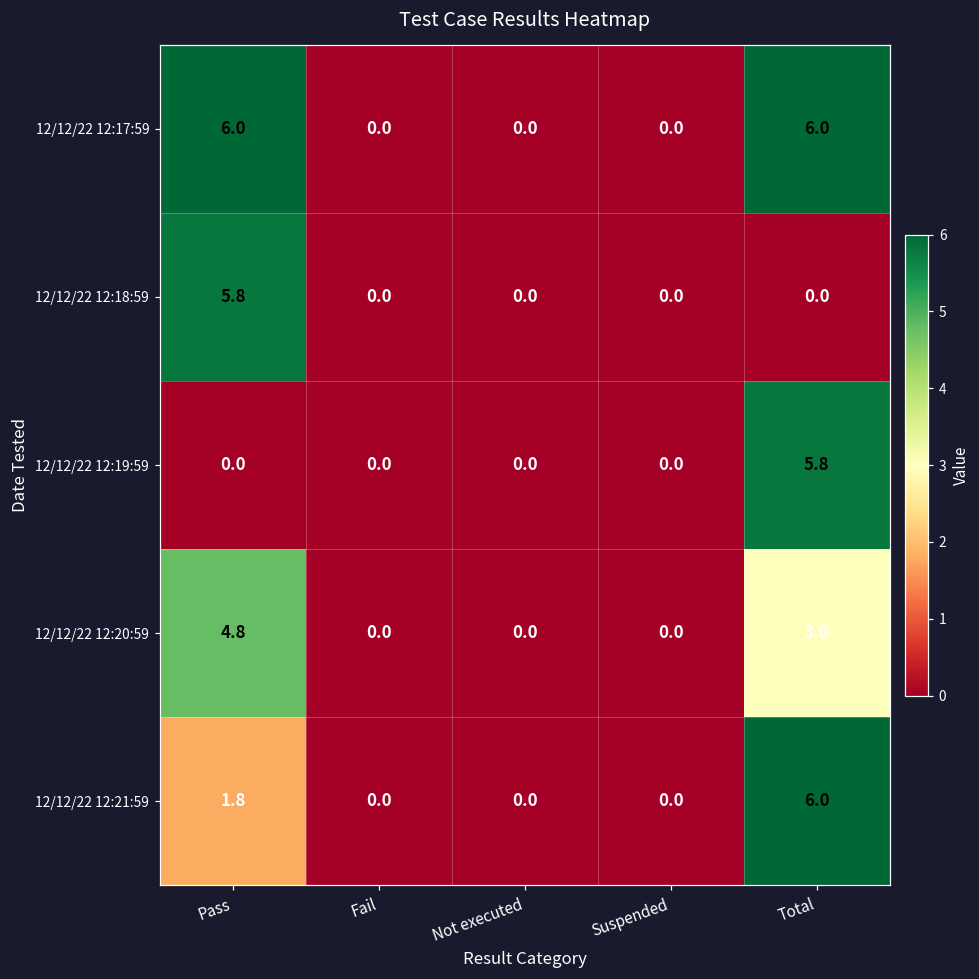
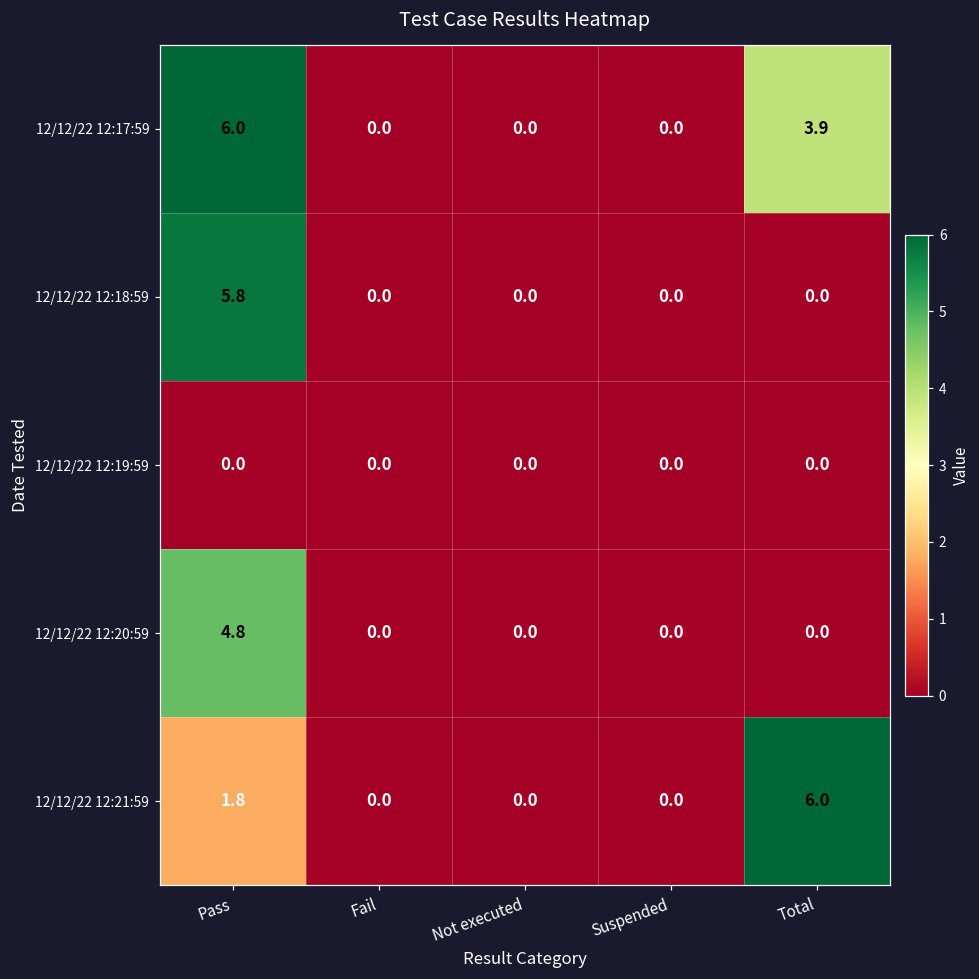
12/12/22 12:17:59, Total: 6.0 -> 3.9
12/12/22 12:19:59, Total: 5.8 -> 0.0
12/12/22 12:20:59, Total: 3.0 -> 0.0
